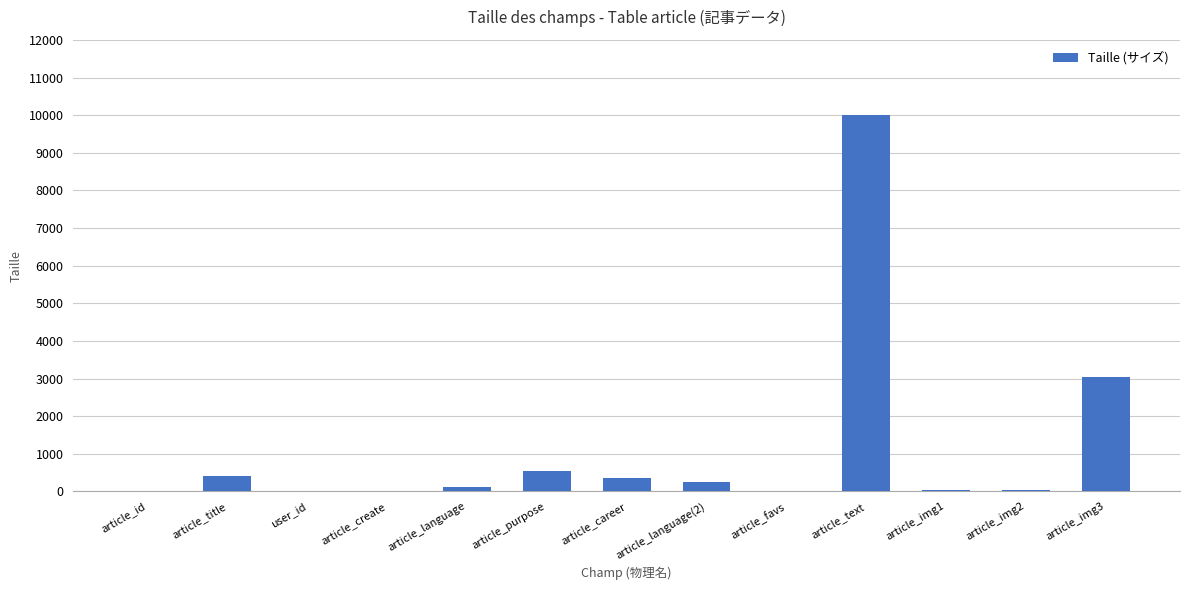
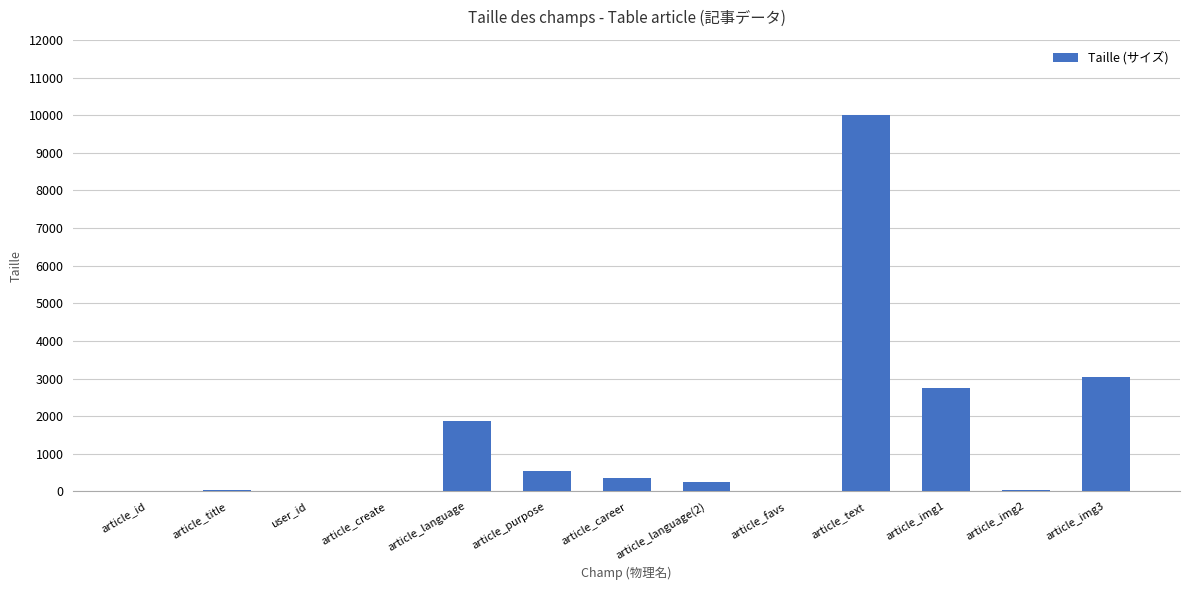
article_title: 400 -> 100
article_language: 100 -> 1900
article_img1: 0 -> 2800
